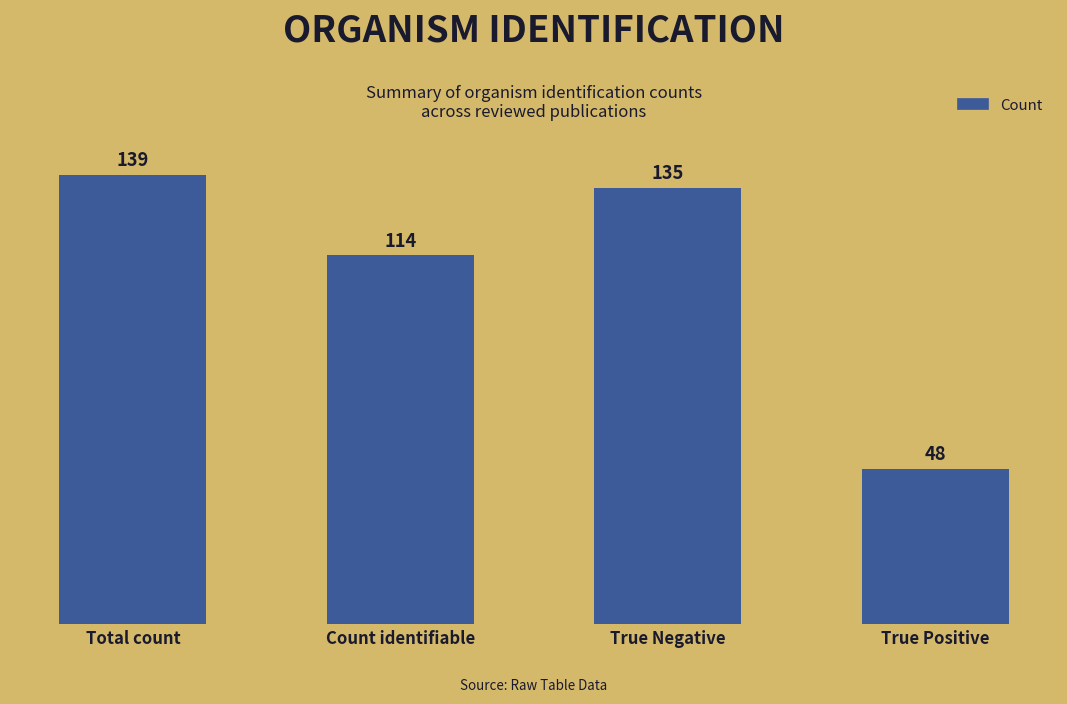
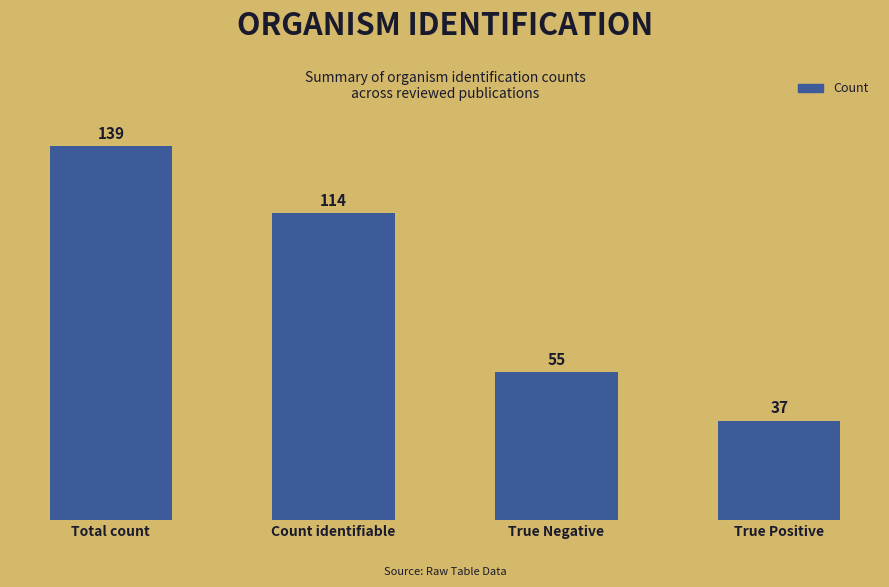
True Negative: 135 -> 55
True Positive: 48 -> 37
